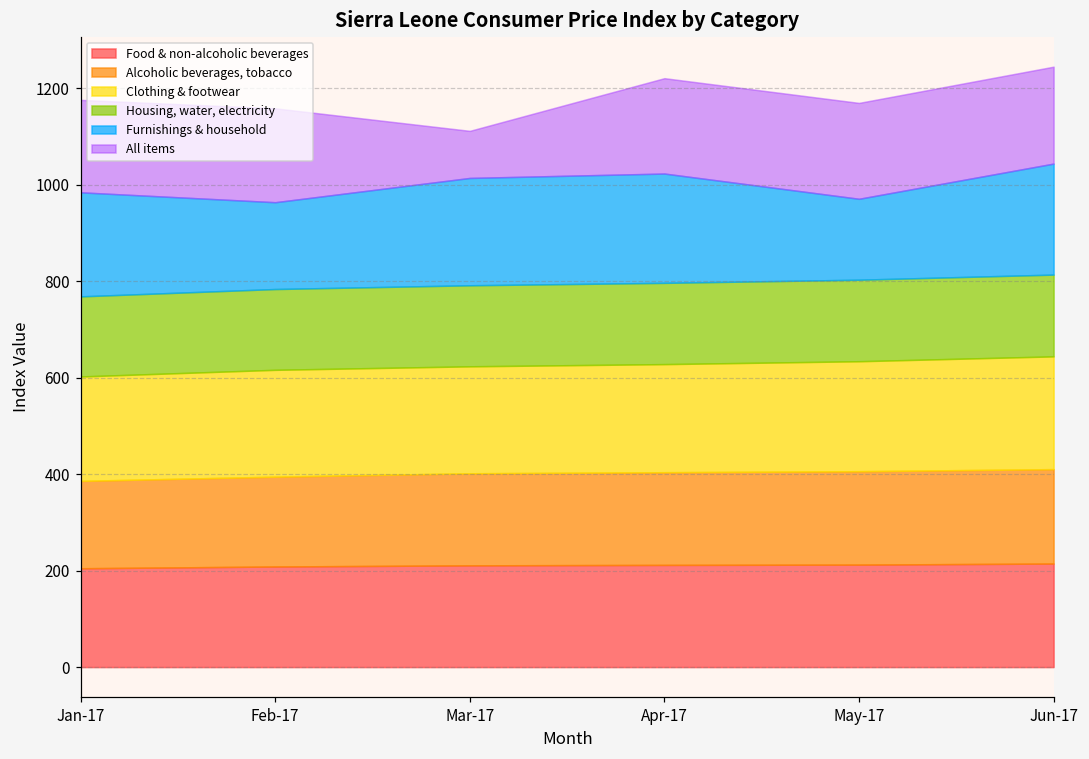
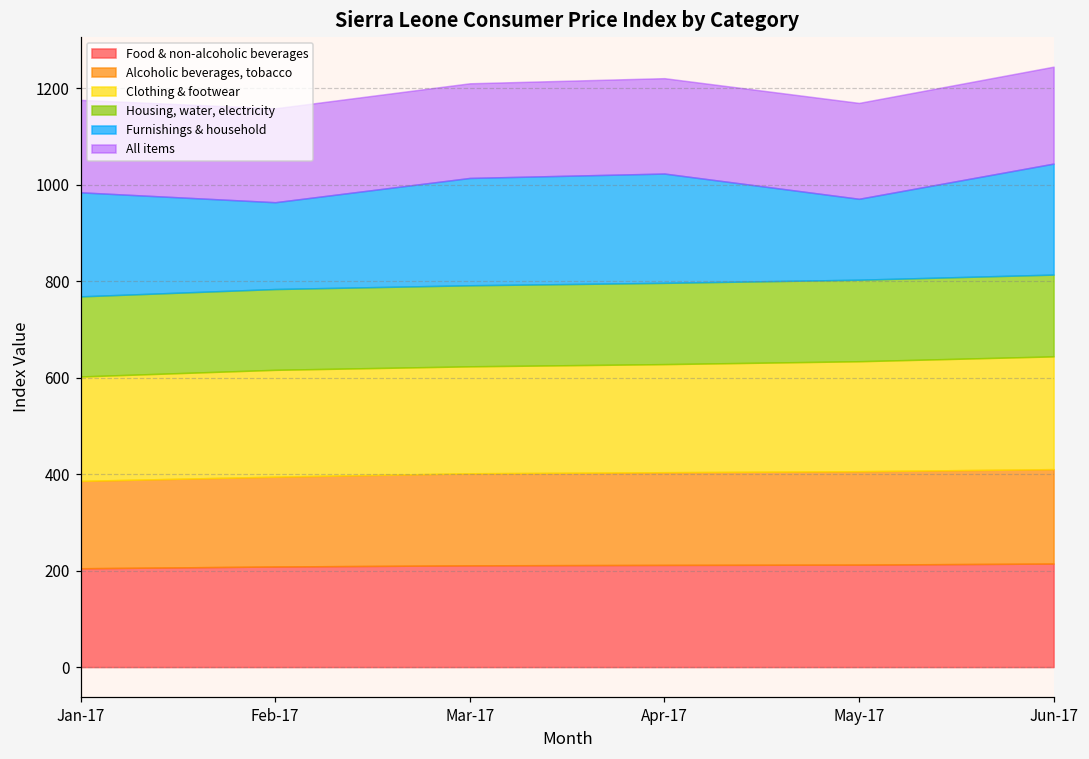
All items, Mar-17: 100 -> 200
